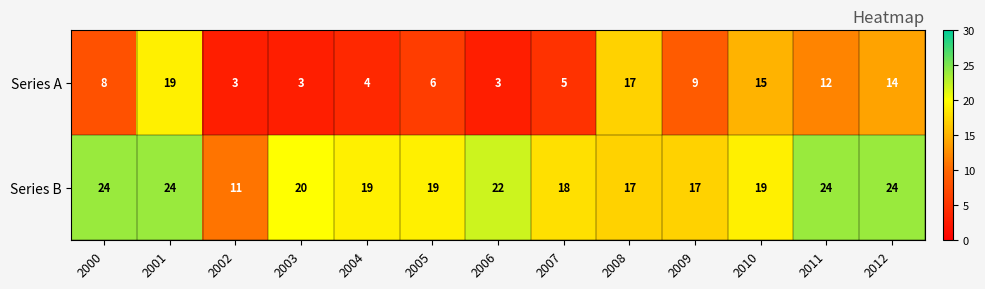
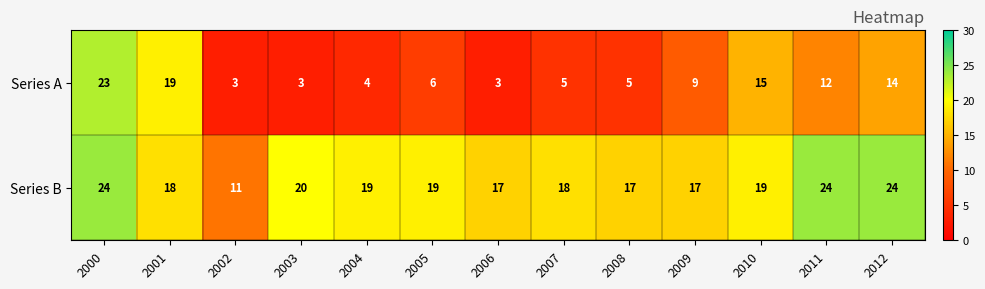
Series A, 2000: 8 -> 23
Series A, 2008: 17 -> 5
Series B, 2001: 24 -> 18
Series B, 2006: 22 -> 17
